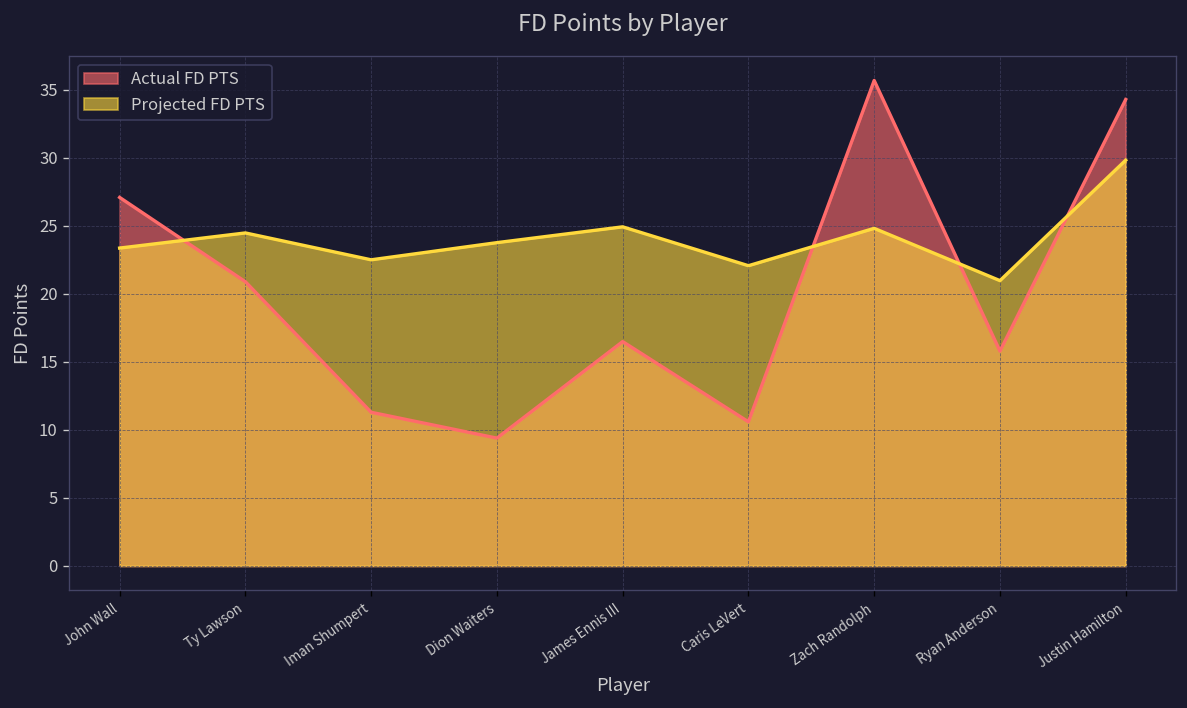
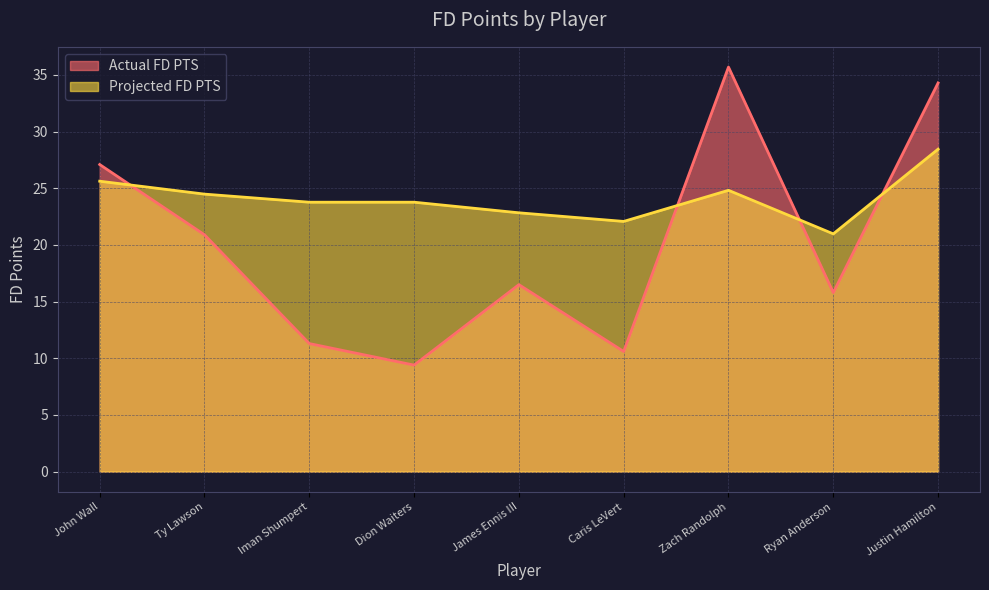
Projected FD PTS, John Wall: 23.4 -> 25.6
Projected FD PTS, Iman Shumpert: 22.5 -> 23.8
Projected FD PTS, James Ennis III: 24.9 -> 22.8
Projected FD PTS, Justin Hamilton: 29.8 -> 28.5
